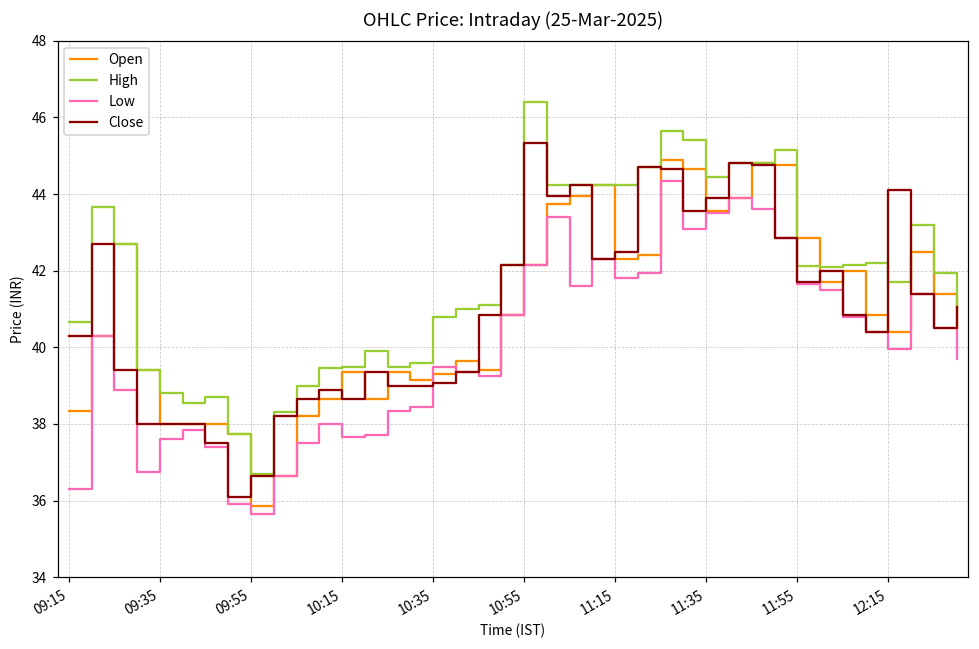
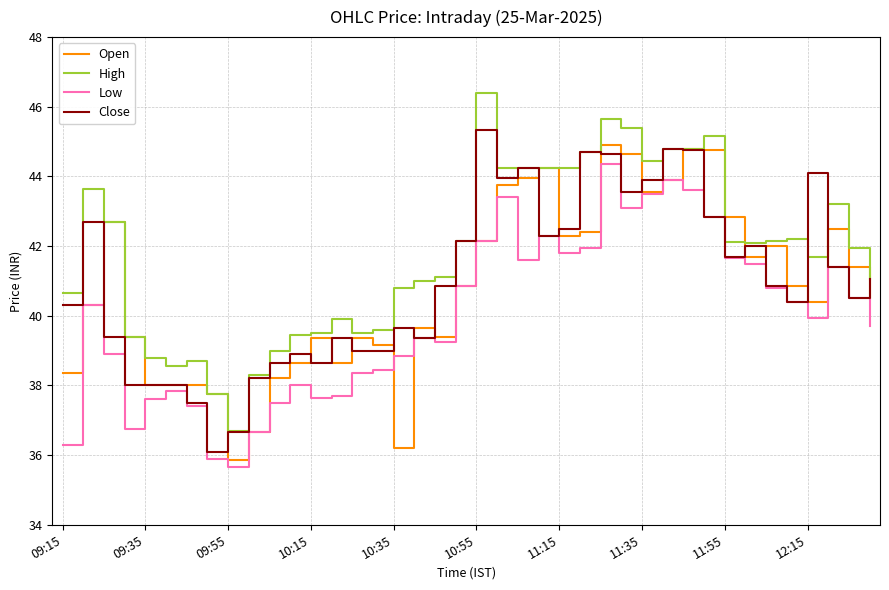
Open, 10:35: 39.3 -> 36.2
Low, 10:35: 39.5 -> 38.9
Close, 10:35: 39.1 -> 39.7
